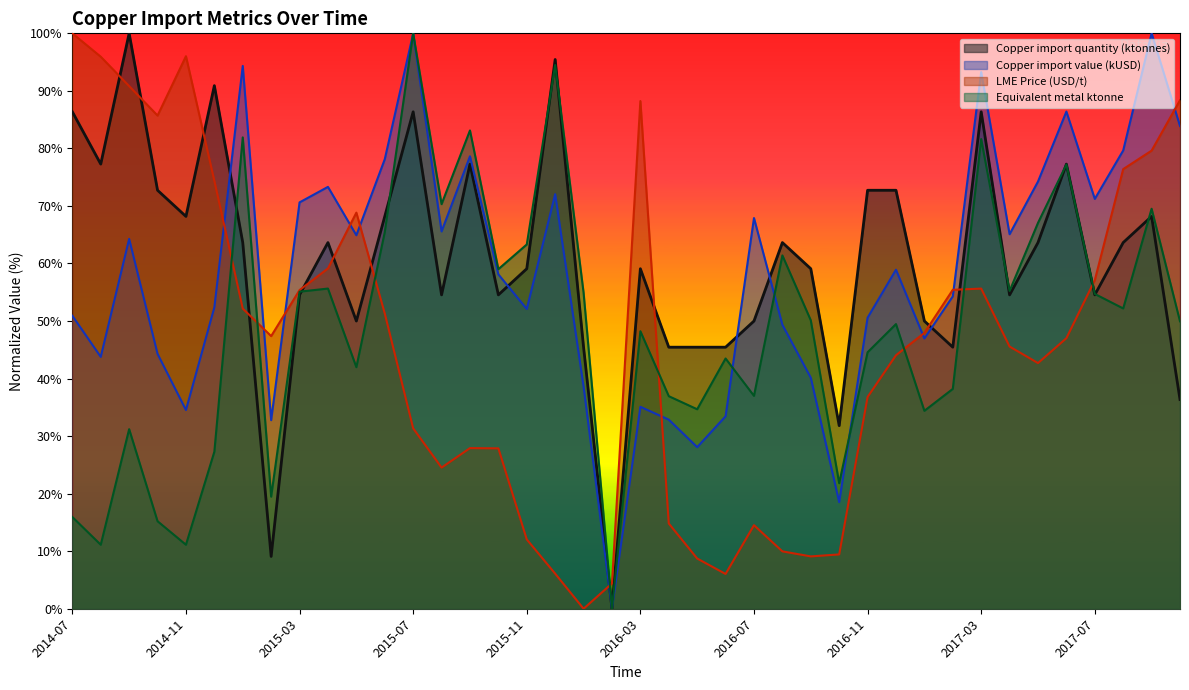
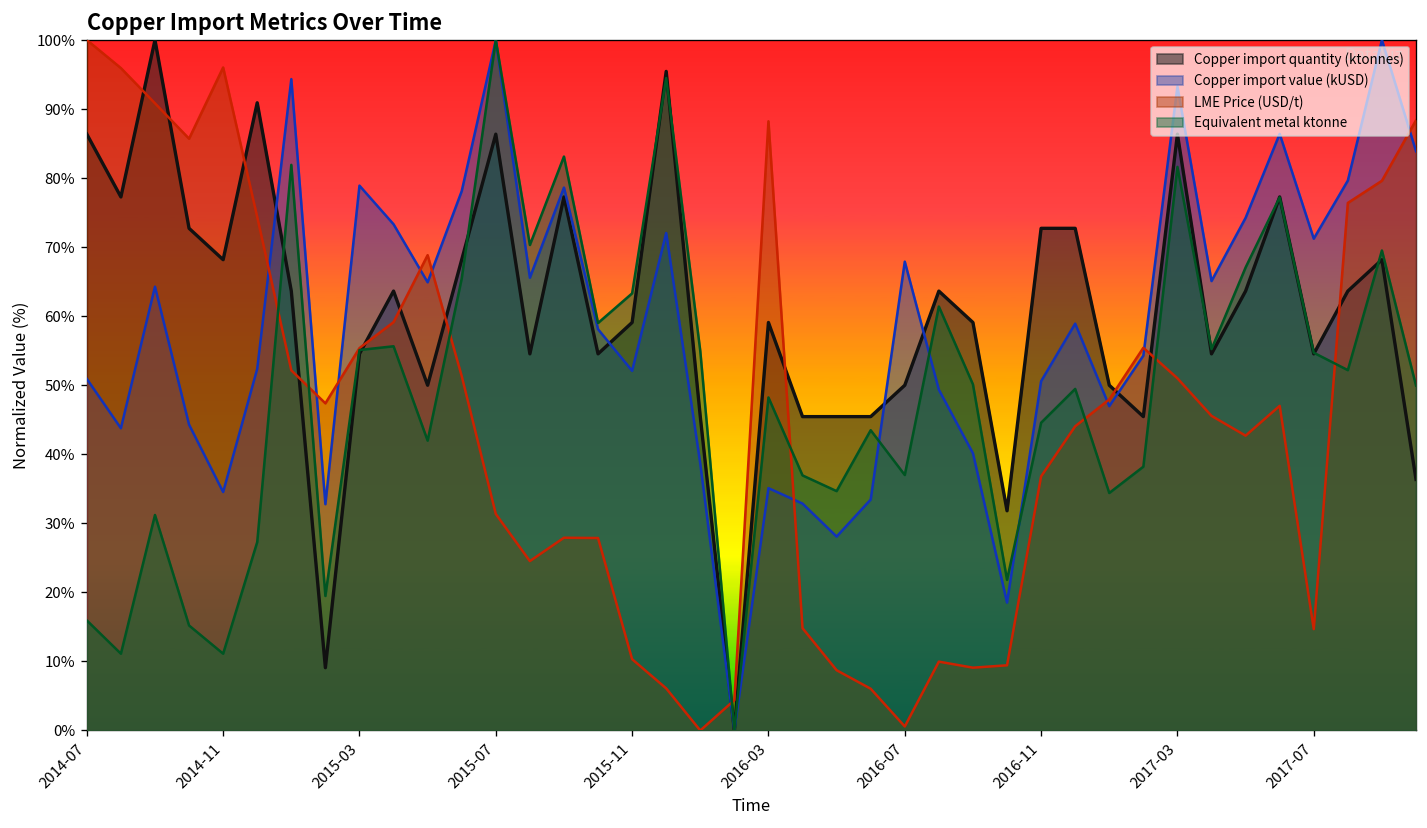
Copper import value (kUSD), 2015-03: 71% -> 79%
LME Price (USD/t), 2015-11: 12% -> 10%
LME Price (USD/t), 2016-07: 15% -> 1%
LME Price (USD/t), 2017-03: 56% -> 51%
LME Price (USD/t), 2017-07: 57% -> 15%
